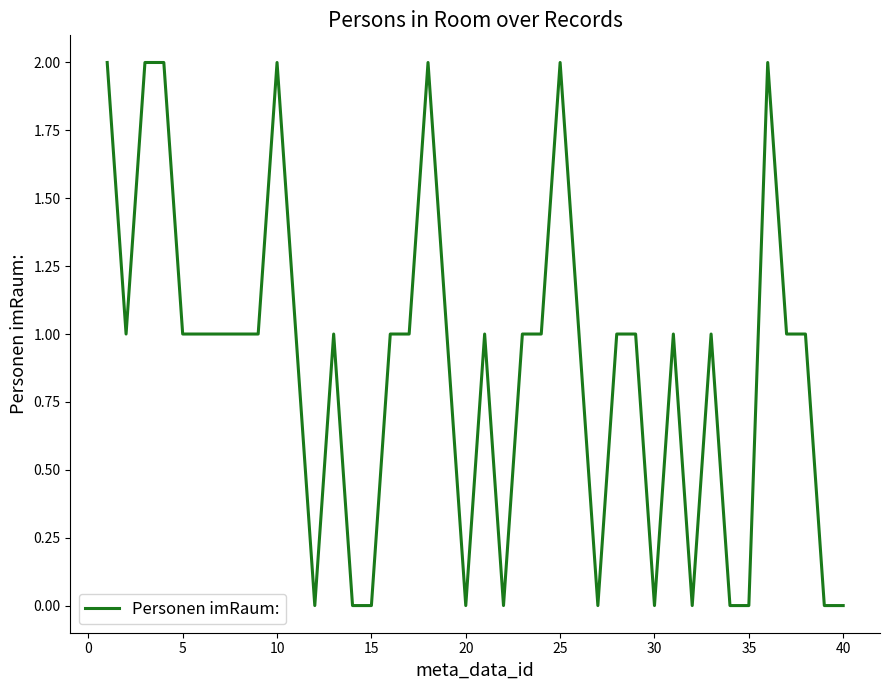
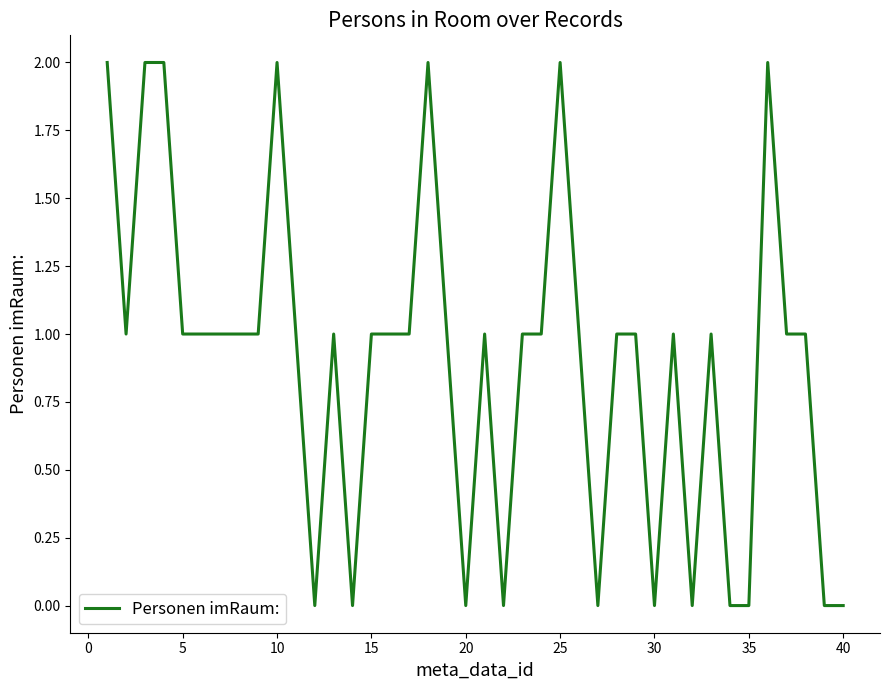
15: 0 -> 1
